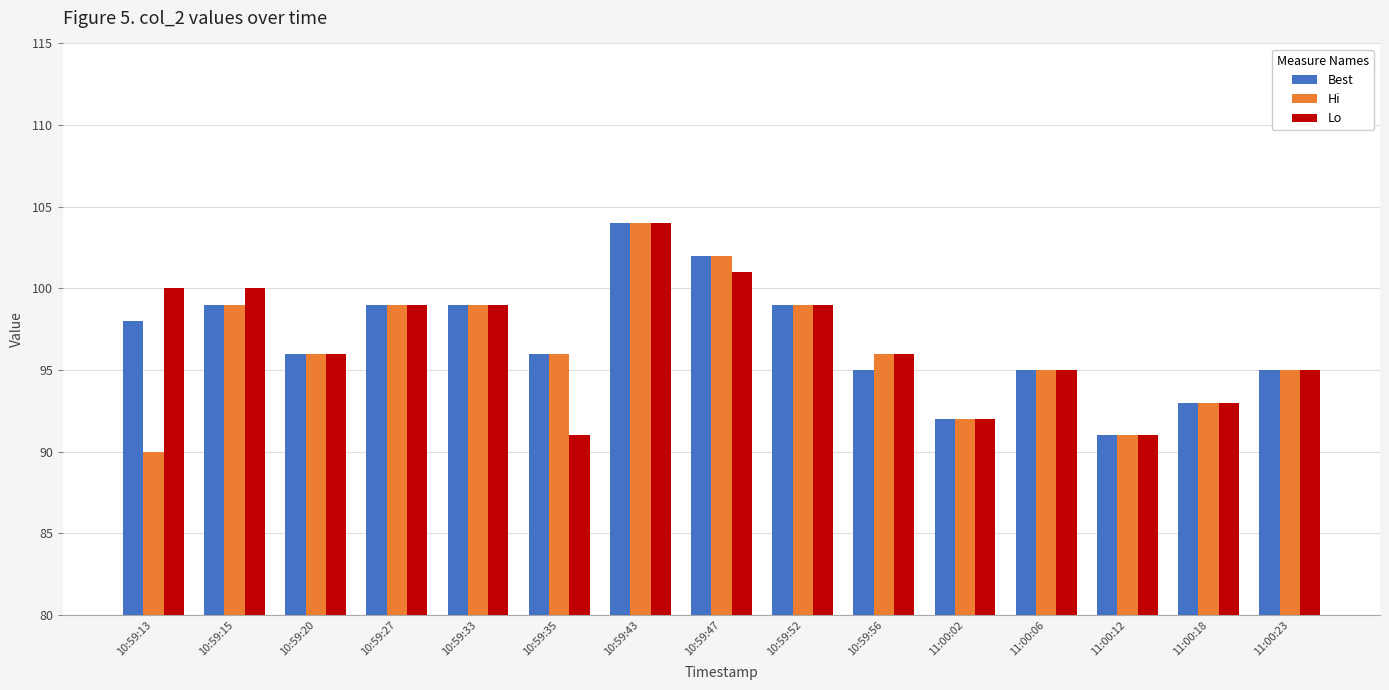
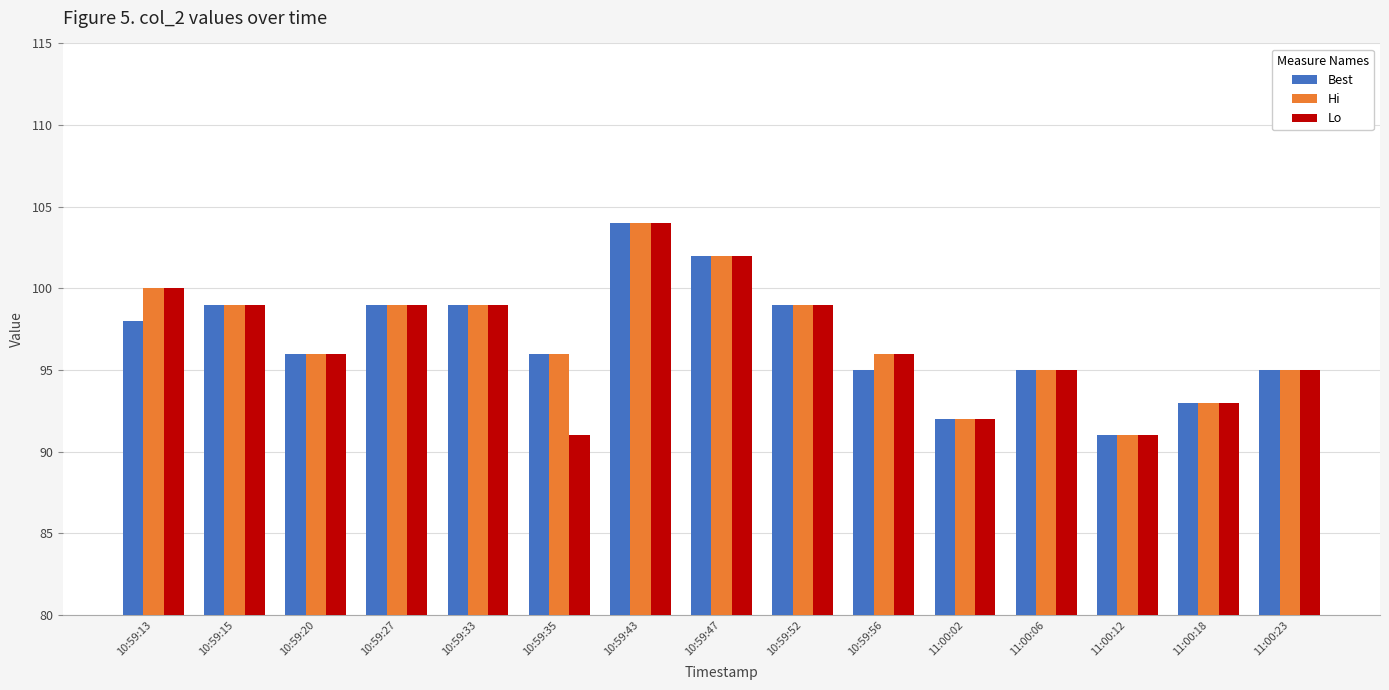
Hi, 10:59:13: 90 -> 100
Lo, 10:59:15: 100 -> 99
Lo, 10:59:47: 101 -> 102
